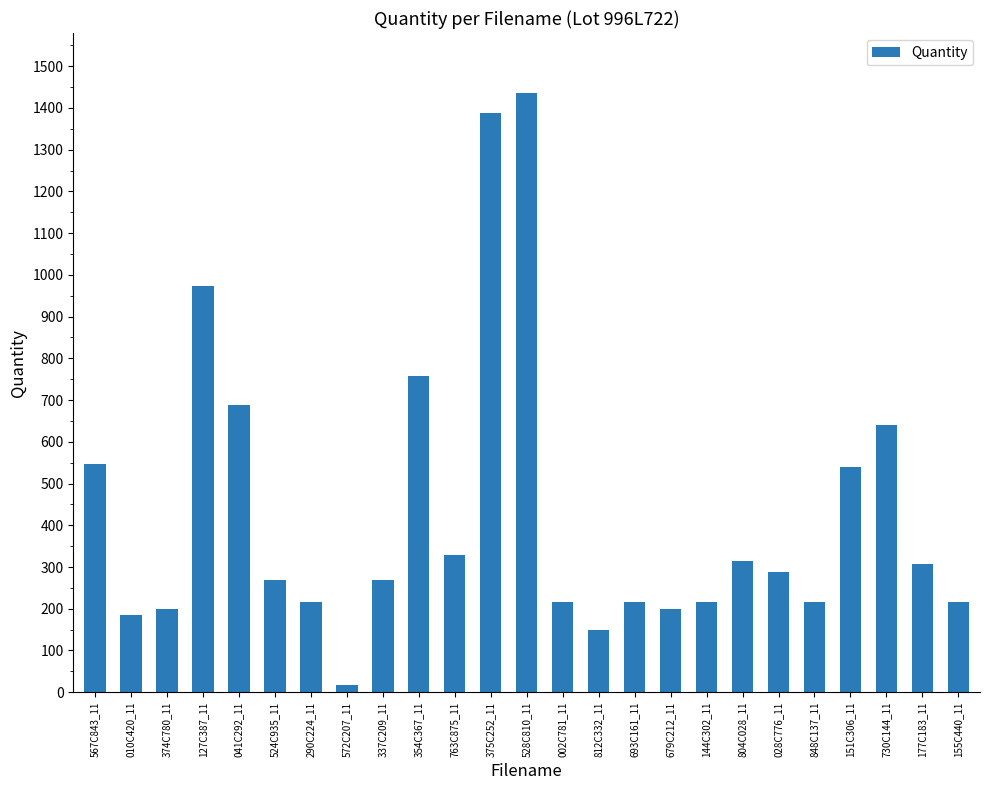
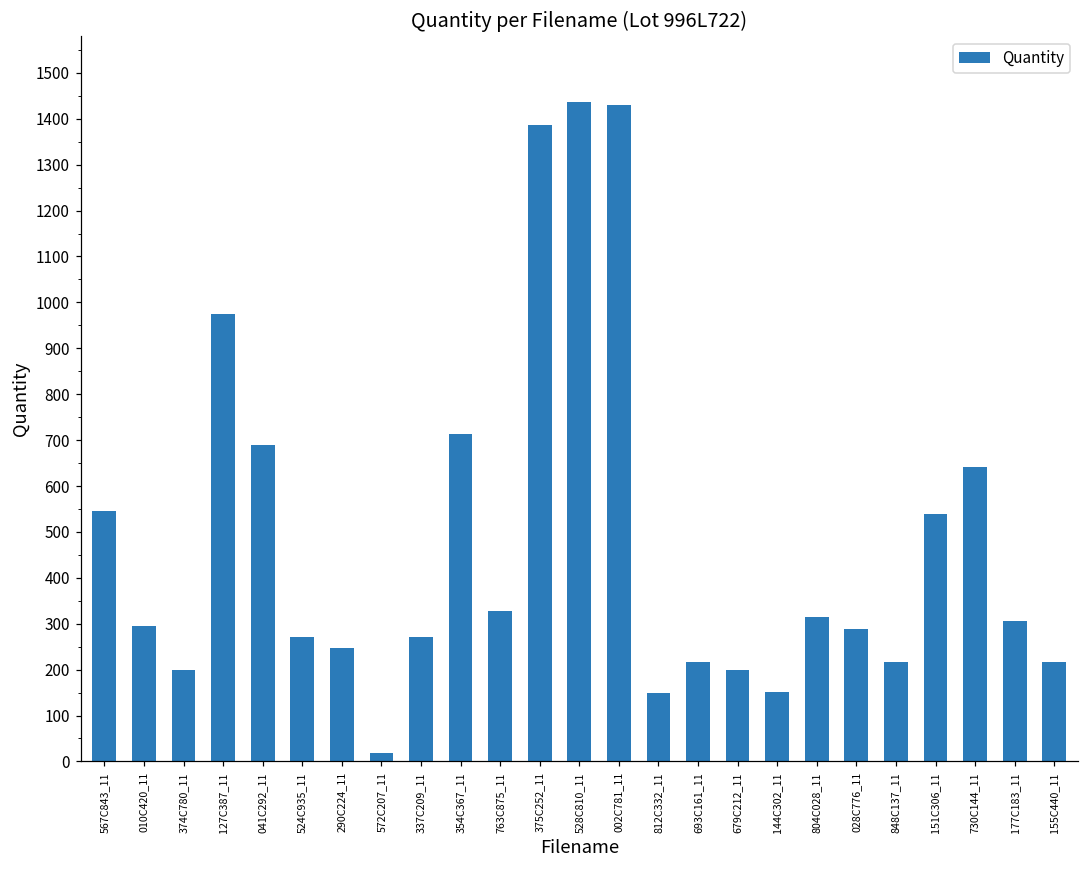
010C420_11: 190 -> 300
290C224_11: 220 -> 250
354C367_11: 760 -> 710
002C781_11: 220 -> 1430
144C302_11: 220 -> 150
